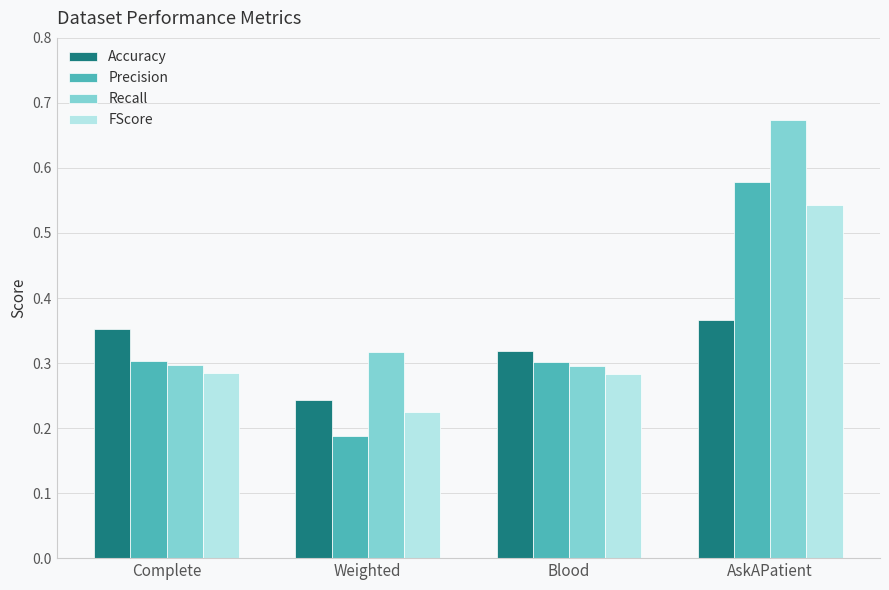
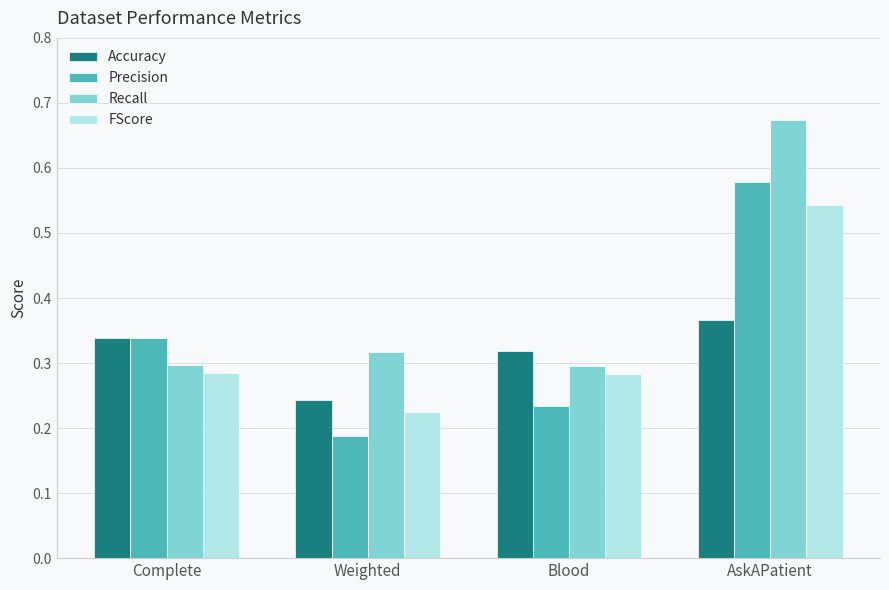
Accuracy, Complete: 0.35 -> 0.34
Precision, Complete: 0.30 -> 0.34
Precision, Blood: 0.30 -> 0.23
